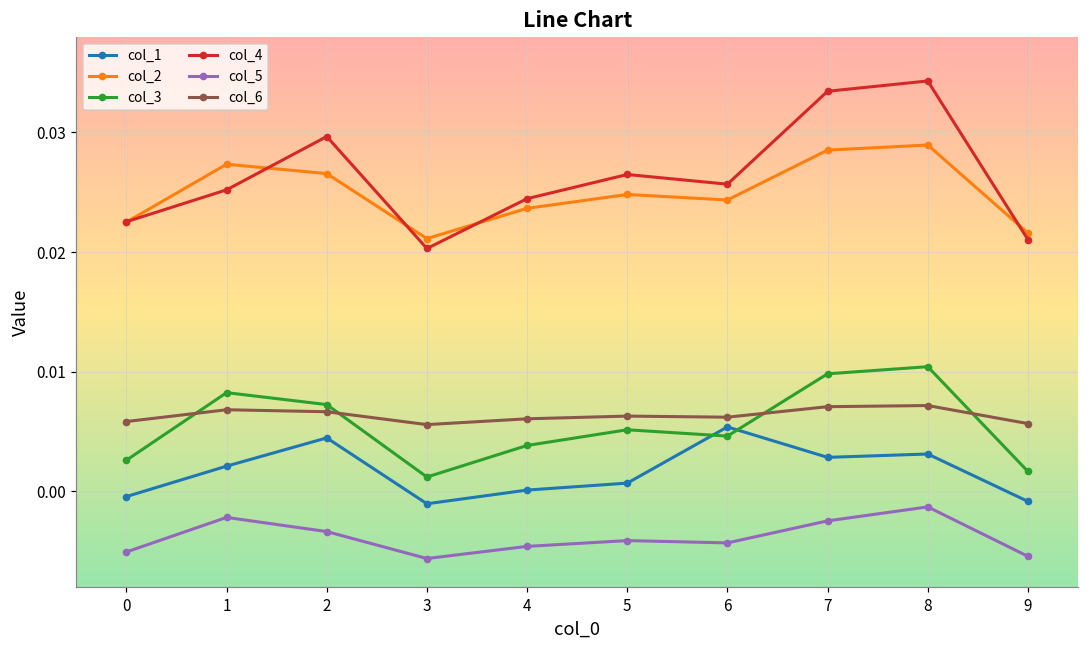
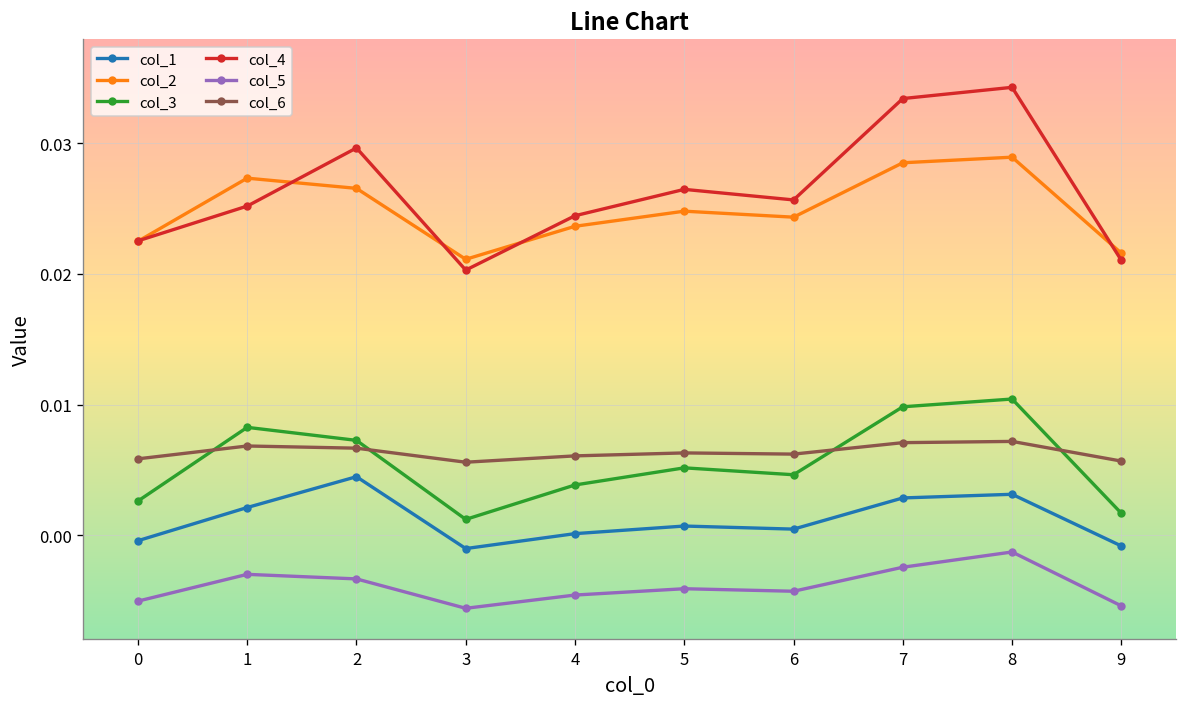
col_5, 1: -0.0022 -> -0.0030
col_1, 6: 0.0054 -> 0.0005
